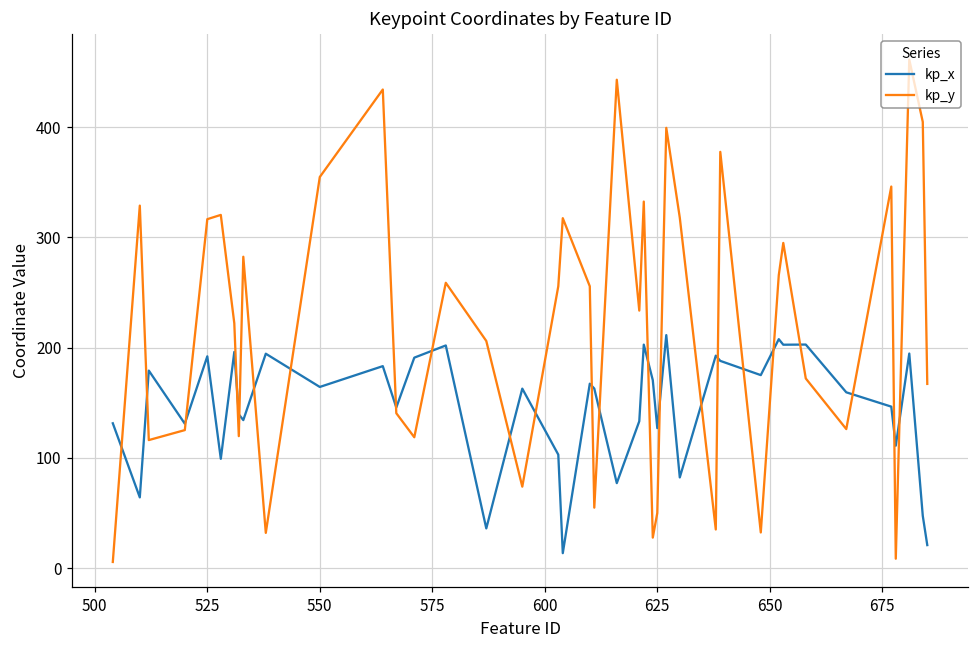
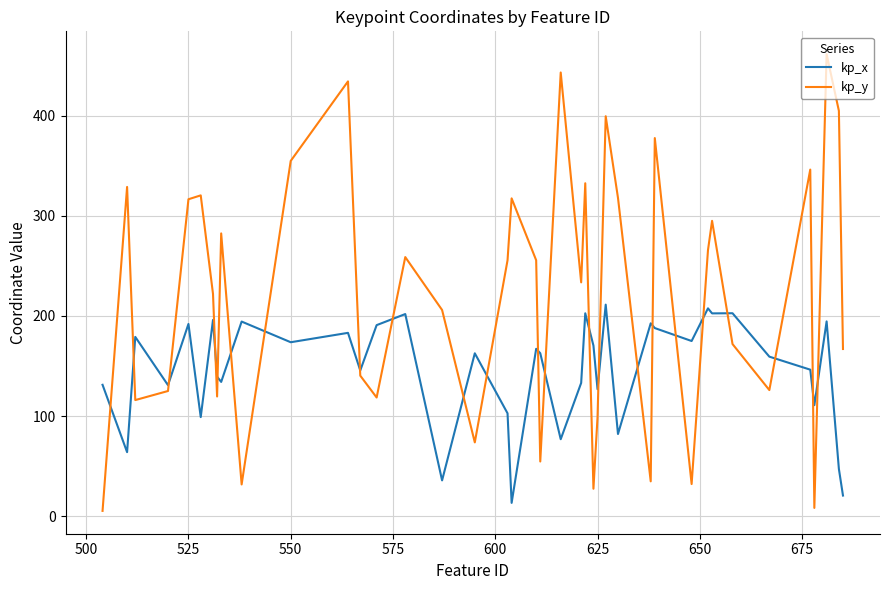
kp_x, 550: 164 -> 174
kp_y, 625: 50 -> 99
